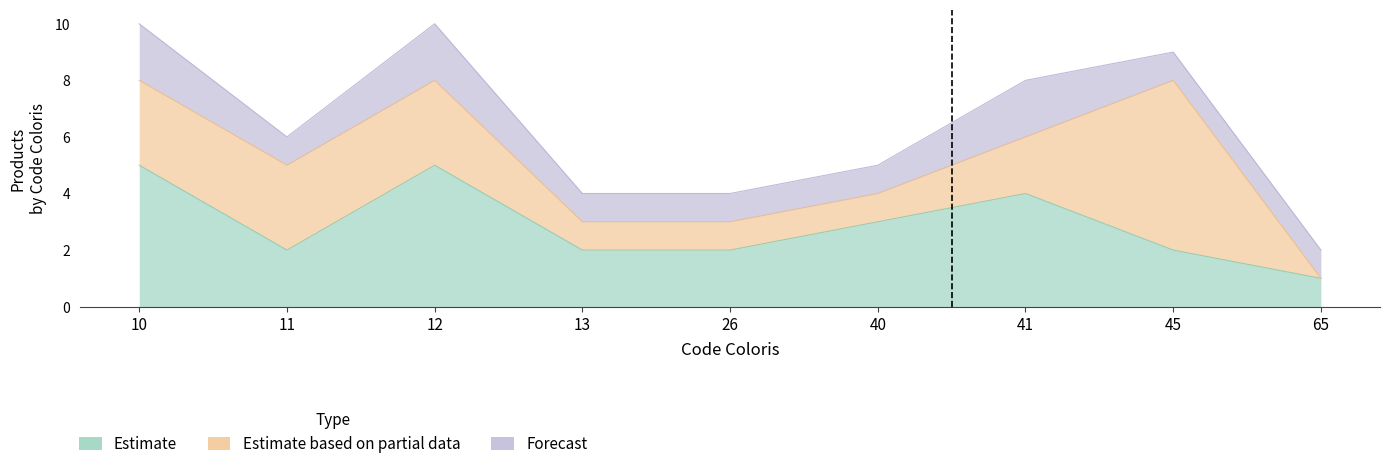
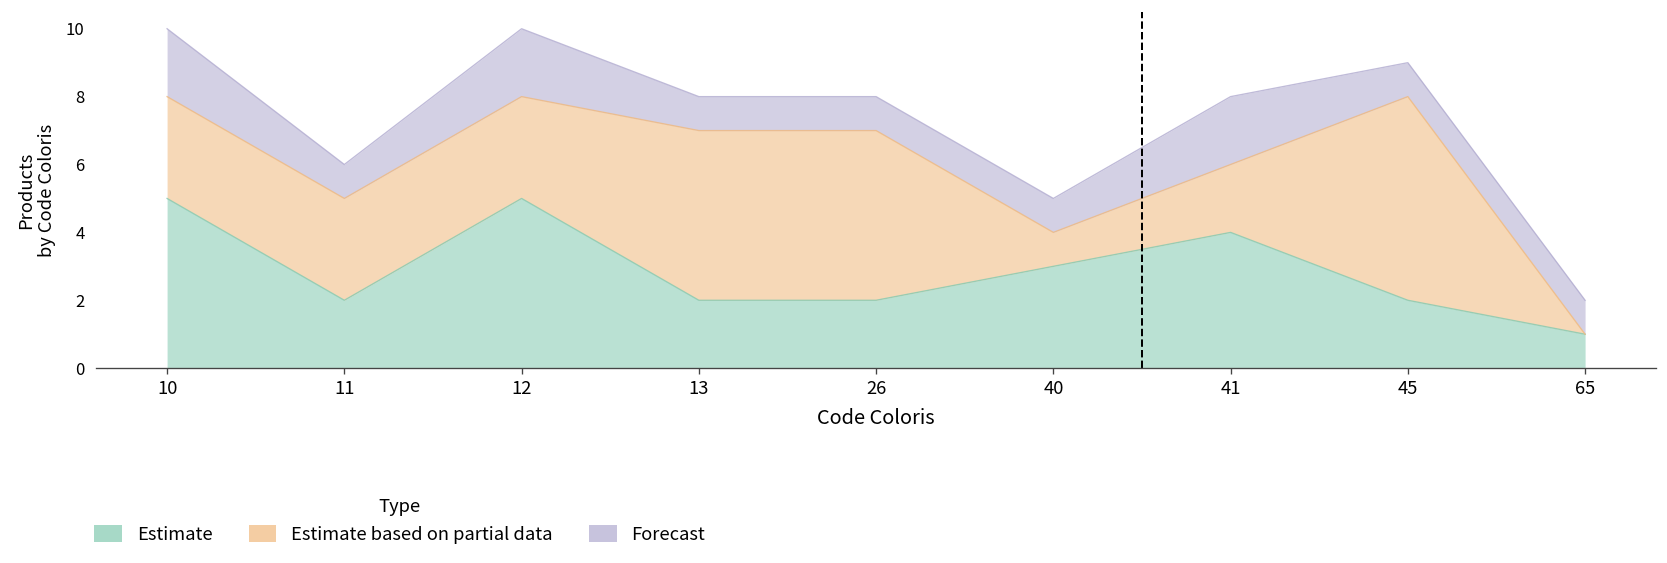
Estimate based on partial data, 13: 1 -> 5
Estimate based on partial data, 26: 1 -> 5
